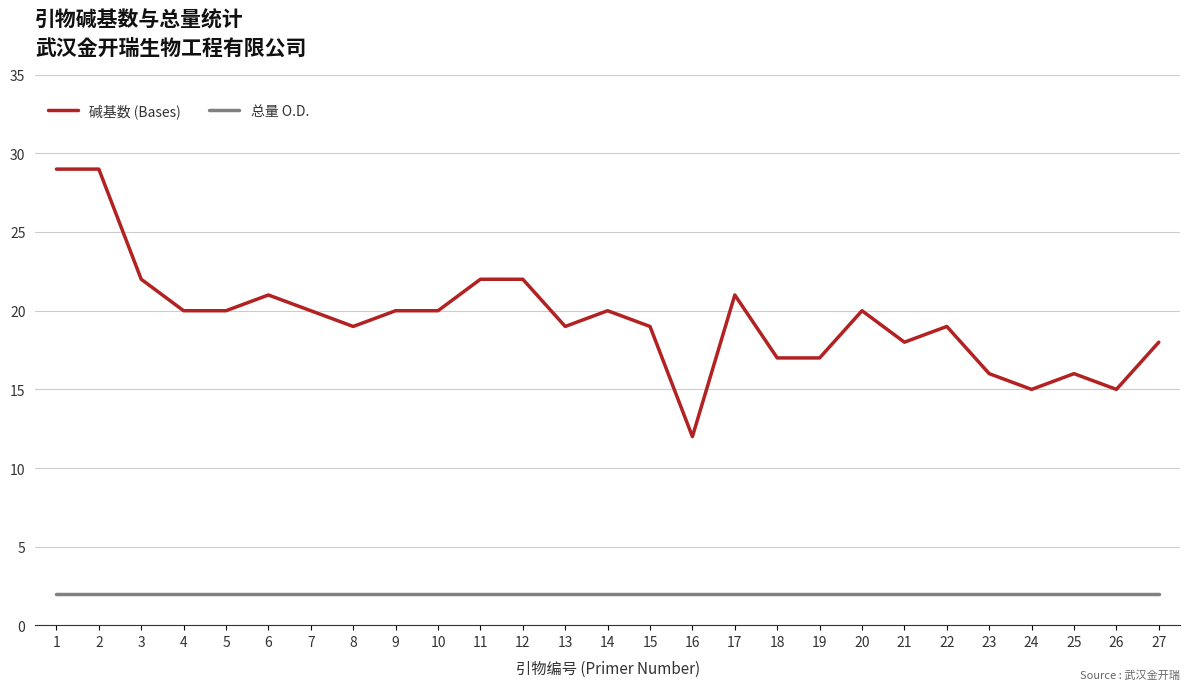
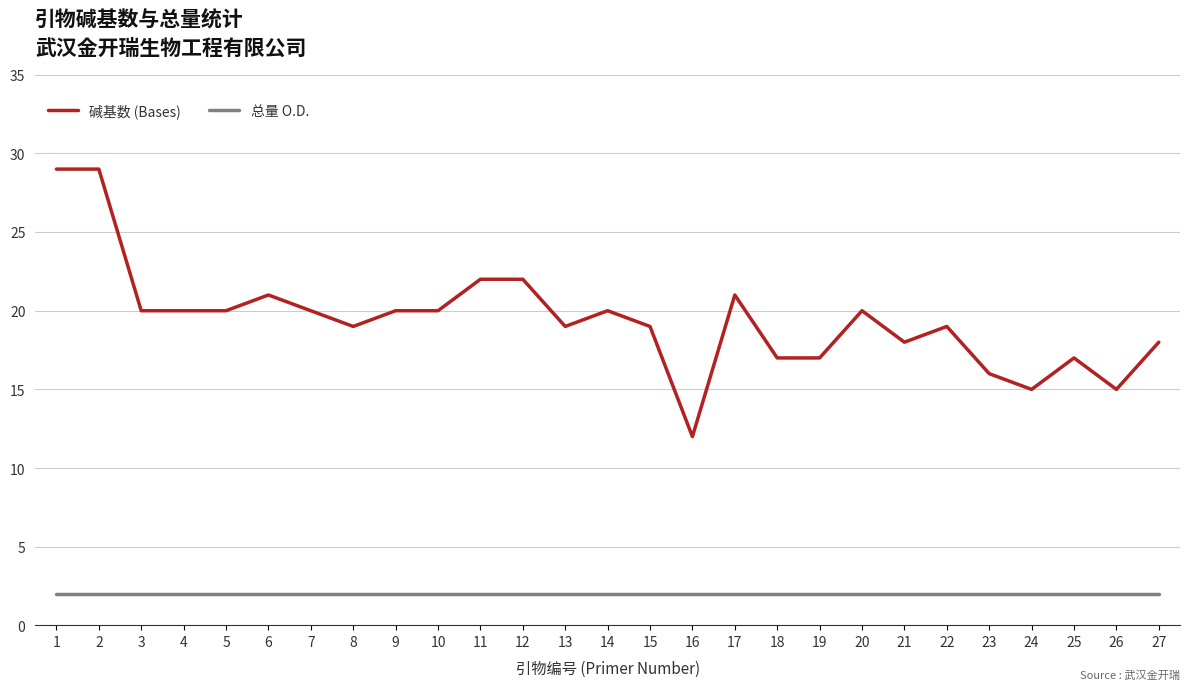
碱基数 (Bases), 3: 22 -> 20
碱基数 (Bases), 25: 16 -> 17
